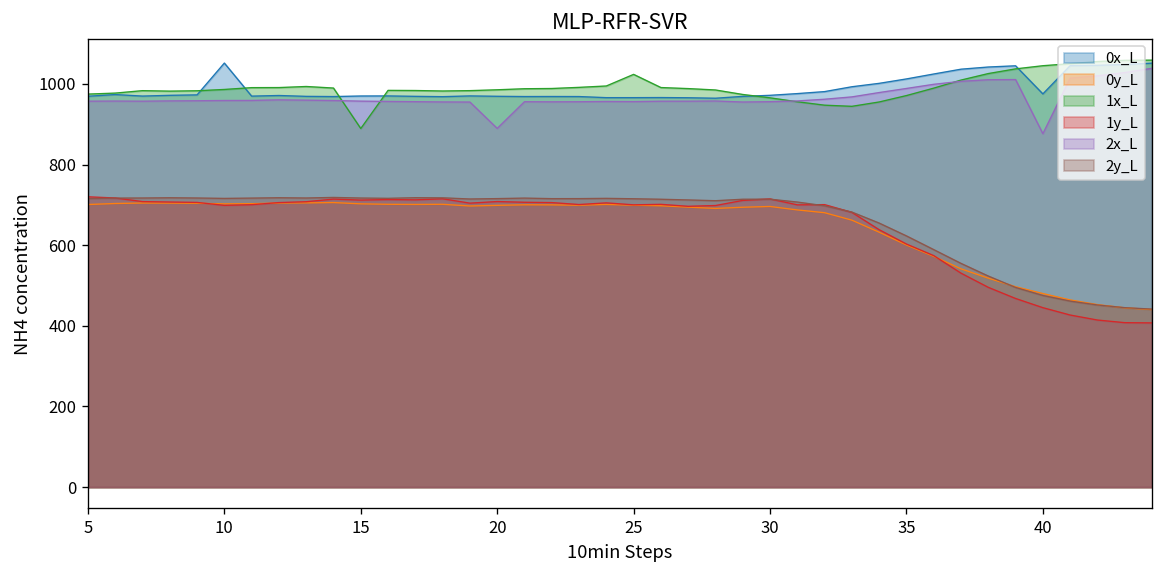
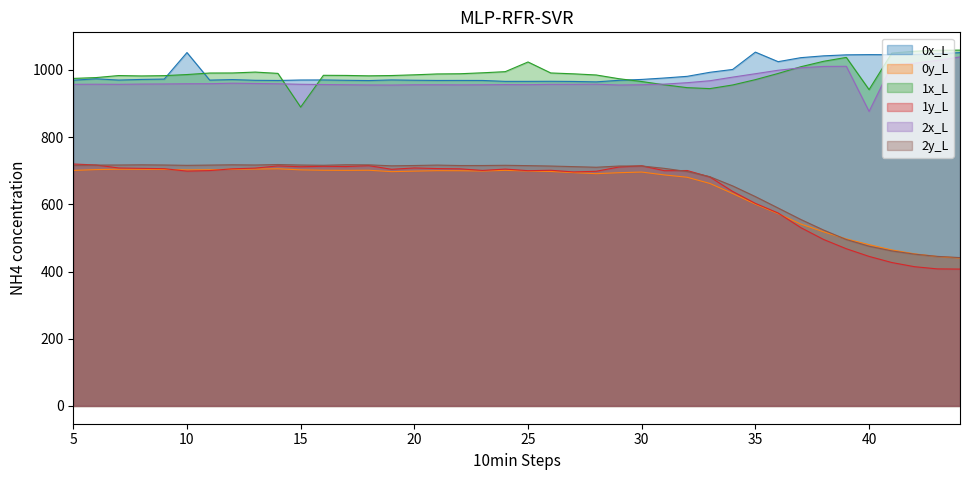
2x_L, 20: 890 -> 960
0x_L, 35: 1010 -> 1050
0x_L, 40: 980 -> 1050
1x_L, 40: 1040 -> 940
